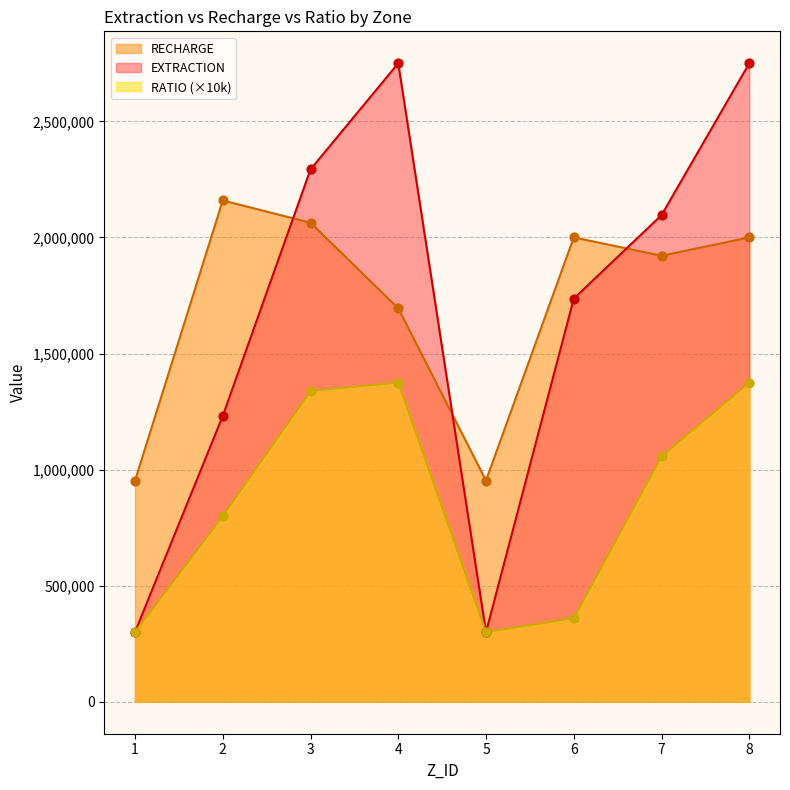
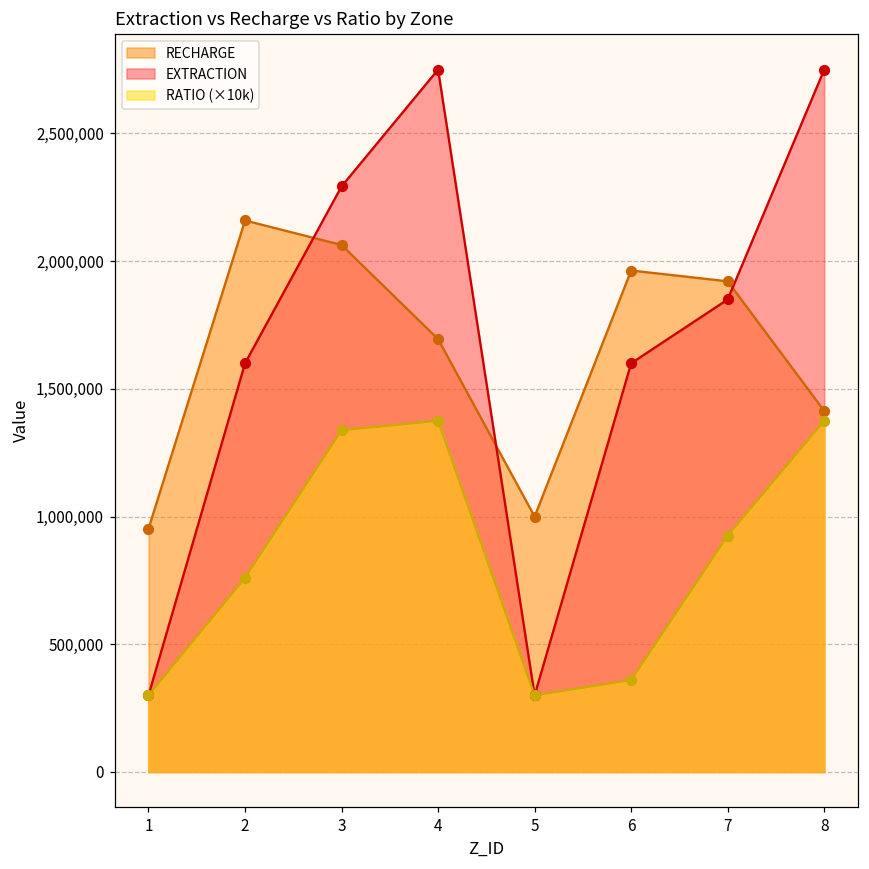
EXTRACTION, 2: 1,230,000 -> 1,600,000
RATIO (×10k), 2: 800,000 -> 760,000
RECHARGE, 5: 950,000 -> 1,000,000
RECHARGE, 6: 2,000,000 -> 1,960,000
EXTRACTION, 6: 1,740,000 -> 1,600,000
EXTRACTION, 7: 2,100,000 -> 1,850,000
RATIO (×10k), 7: 1,060,000 -> 930,000
RECHARGE, 8: 2,000,000 -> 1,410,000
